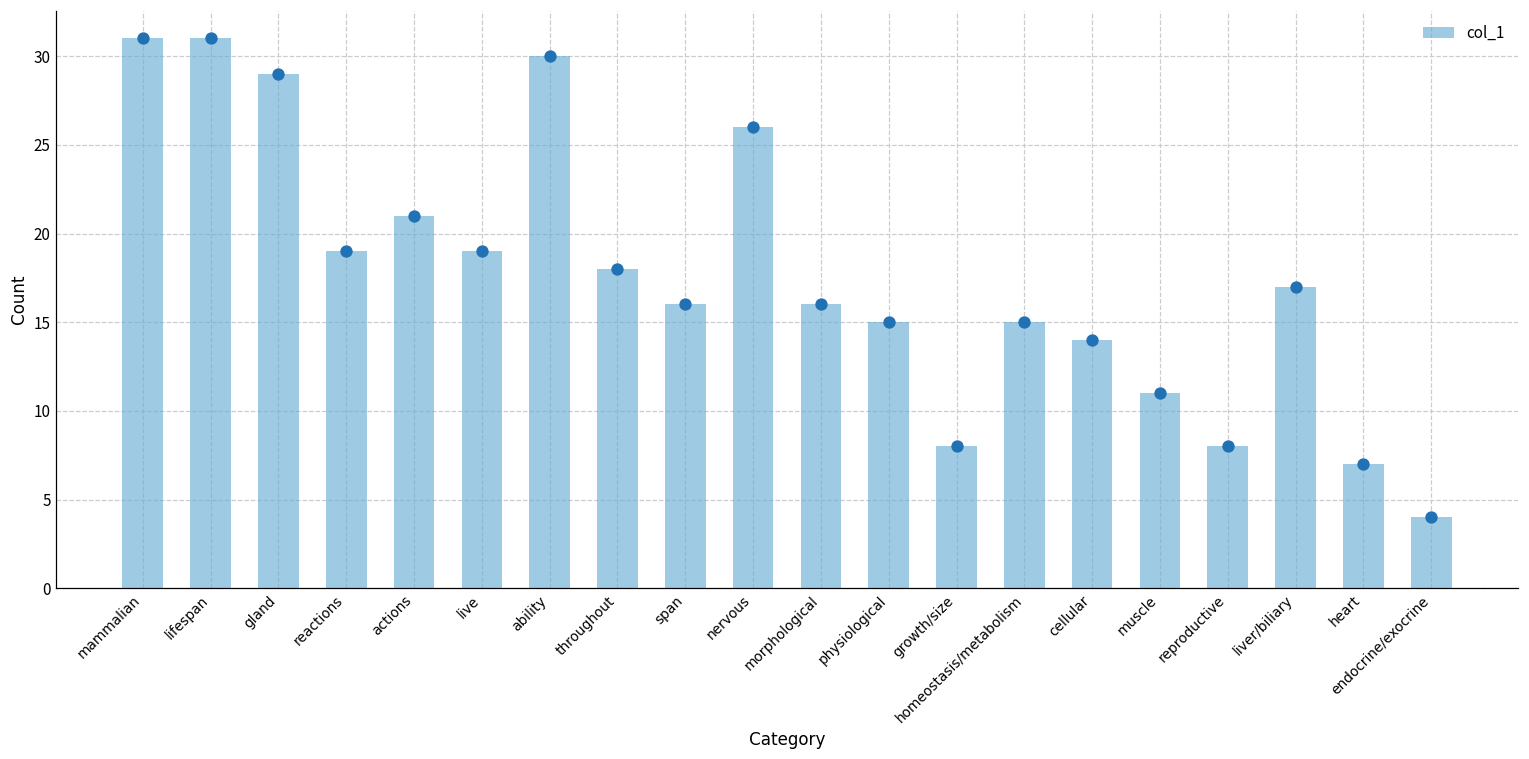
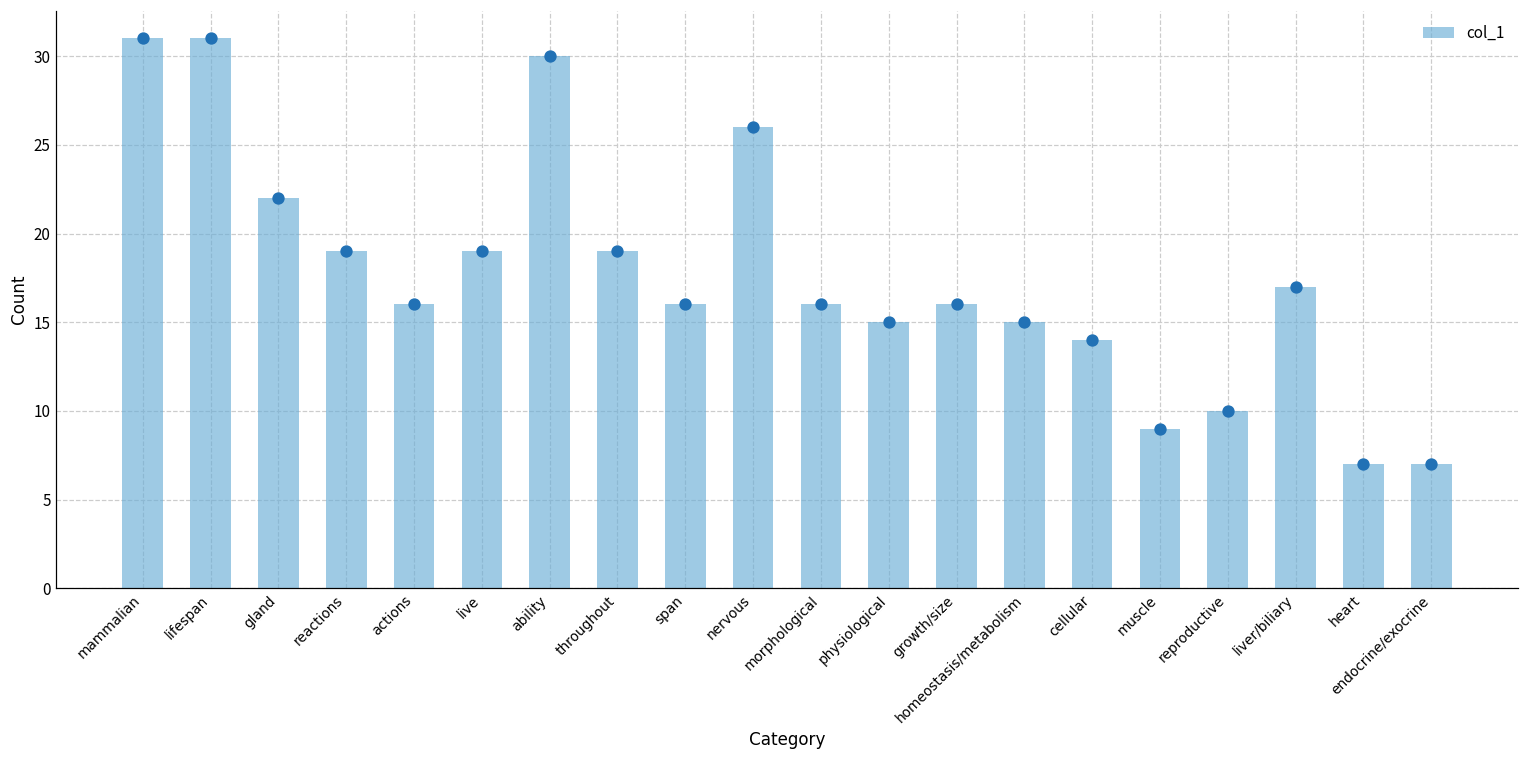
col_1, gland: 29 -> 22
col_1, actions: 21 -> 16
col_1, throughout: 18 -> 19
col_1, growth/size: 8 -> 16
col_1, muscle: 11 -> 9
col_1, reproductive: 8 -> 10
col_1, endocrine/exocrine: 4 -> 7
